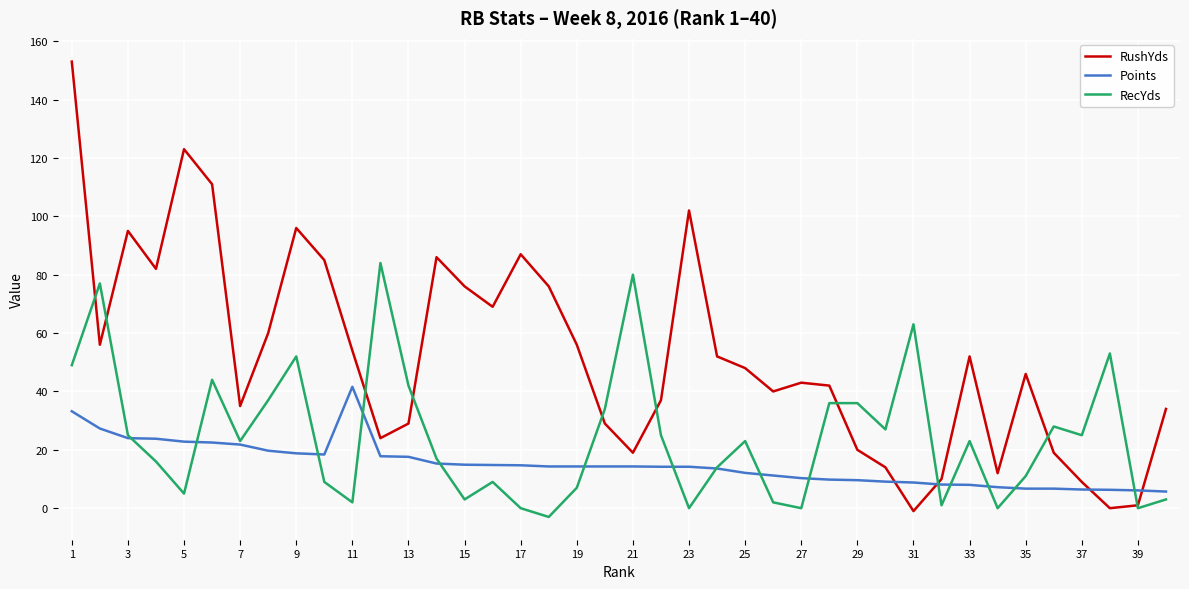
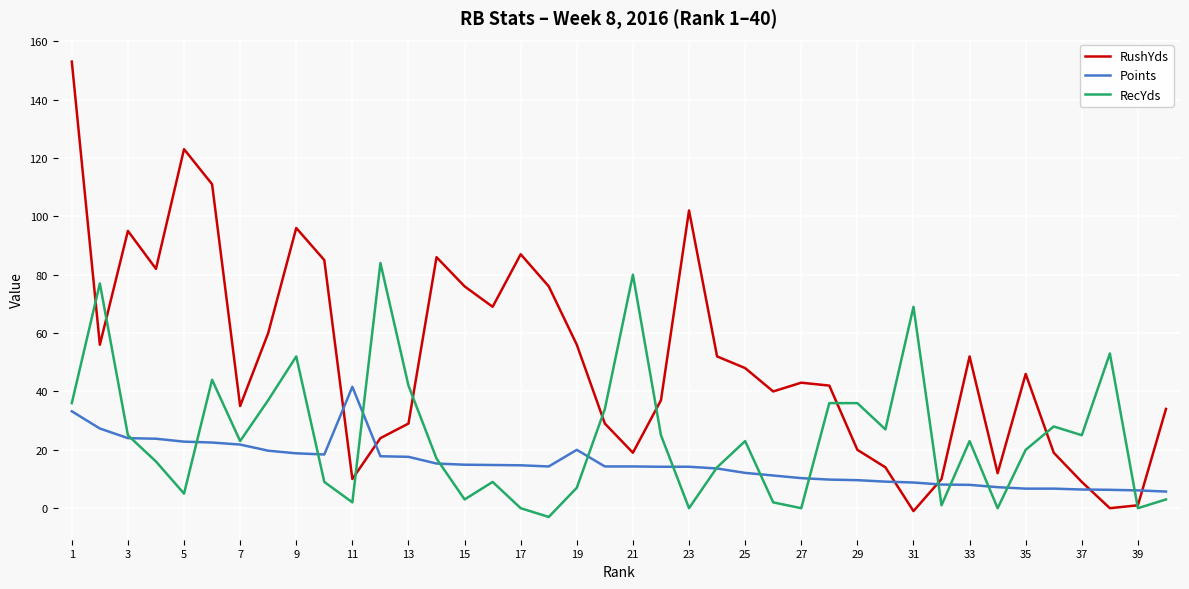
RecYds, 1: 49 -> 36
RushYds, 11: 54 -> 10
Points, 19: 14 -> 20
RecYds, 31: 63 -> 69
RecYds, 35: 11 -> 20
